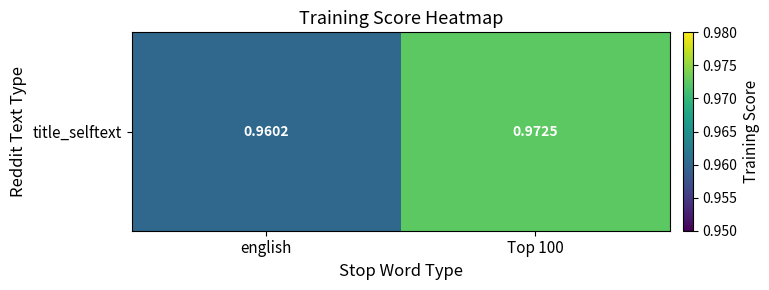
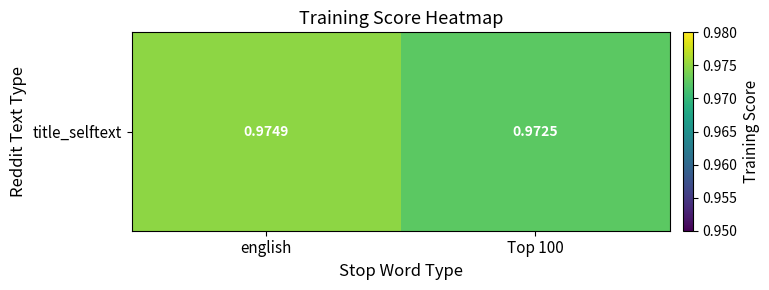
title_selftext, english: 0.9602 -> 0.9749
